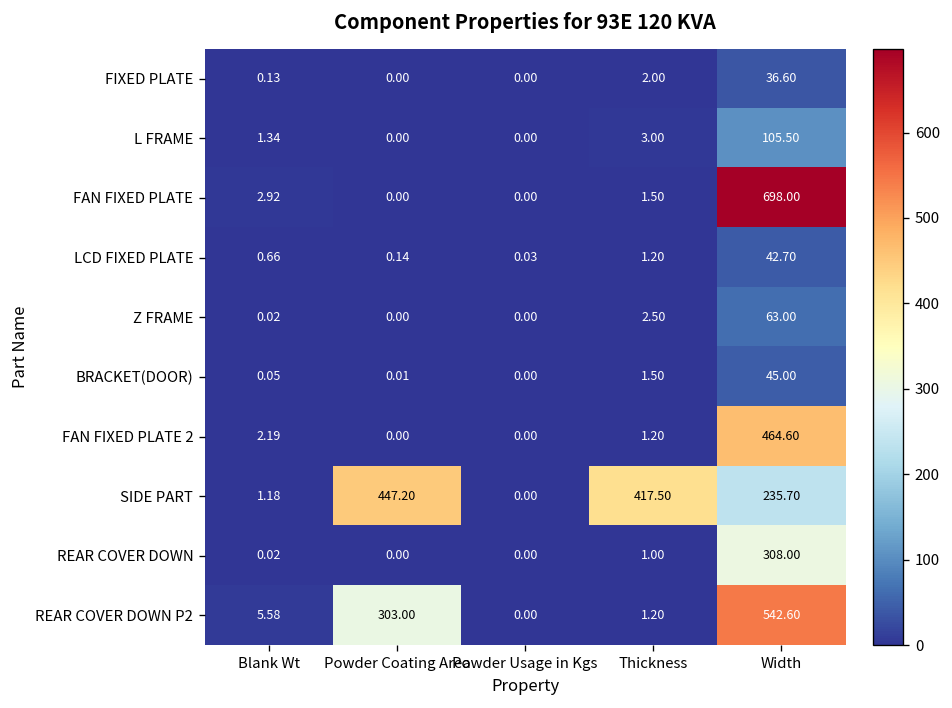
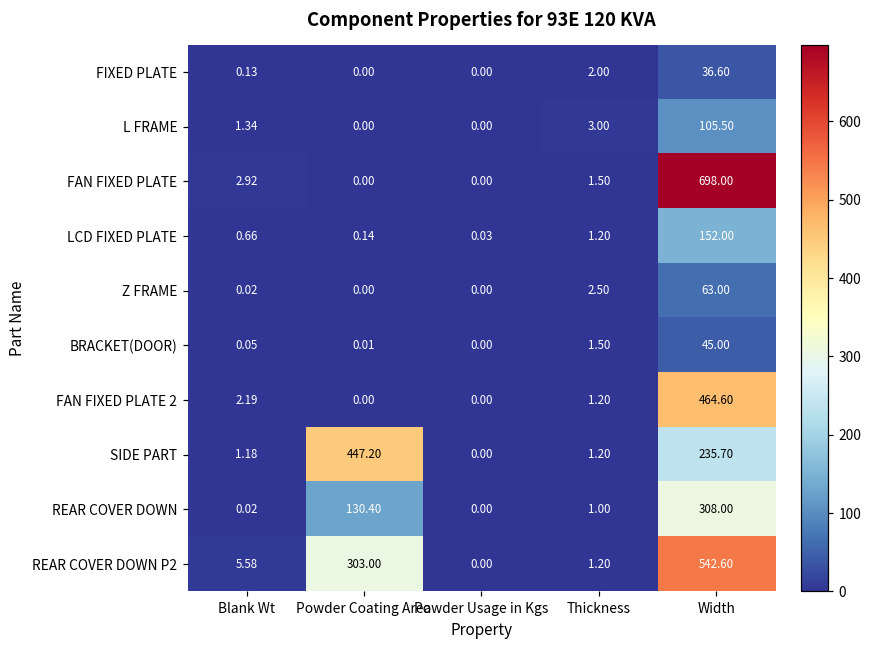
LCD FIXED PLATE, Width: 42.70 -> 152.00
SIDE PART, Thickness: 417.50 -> 1.20
REAR COVER DOWN, Powder Coating Area: 0.00 -> 130.40
